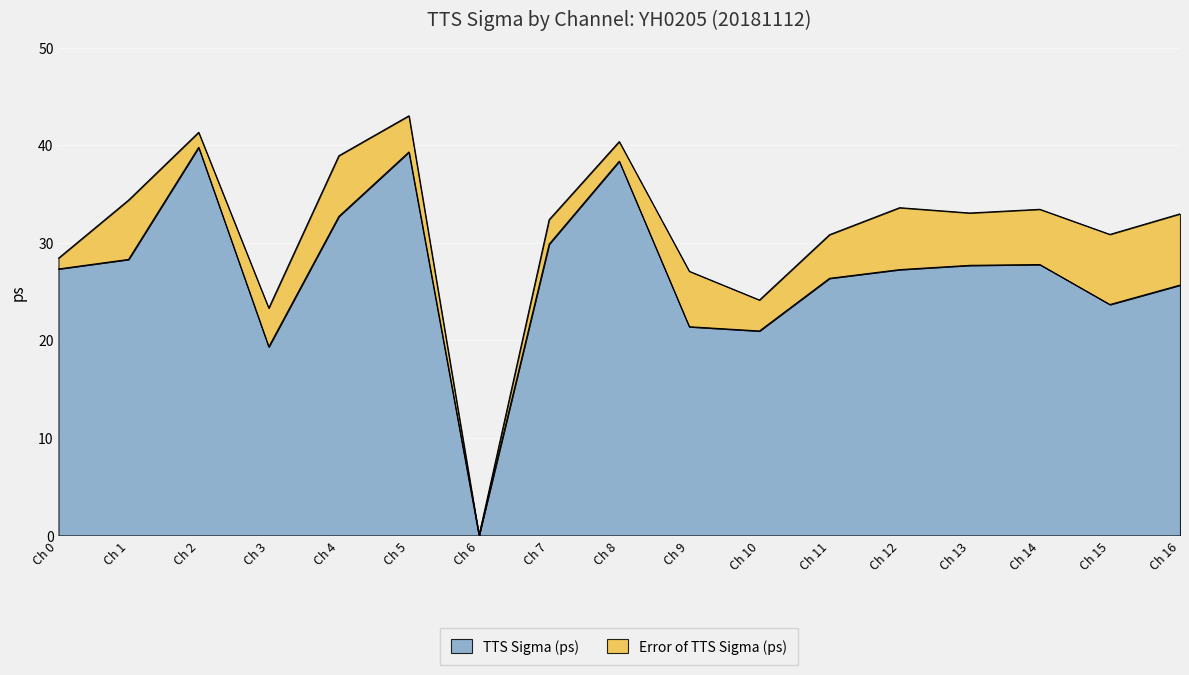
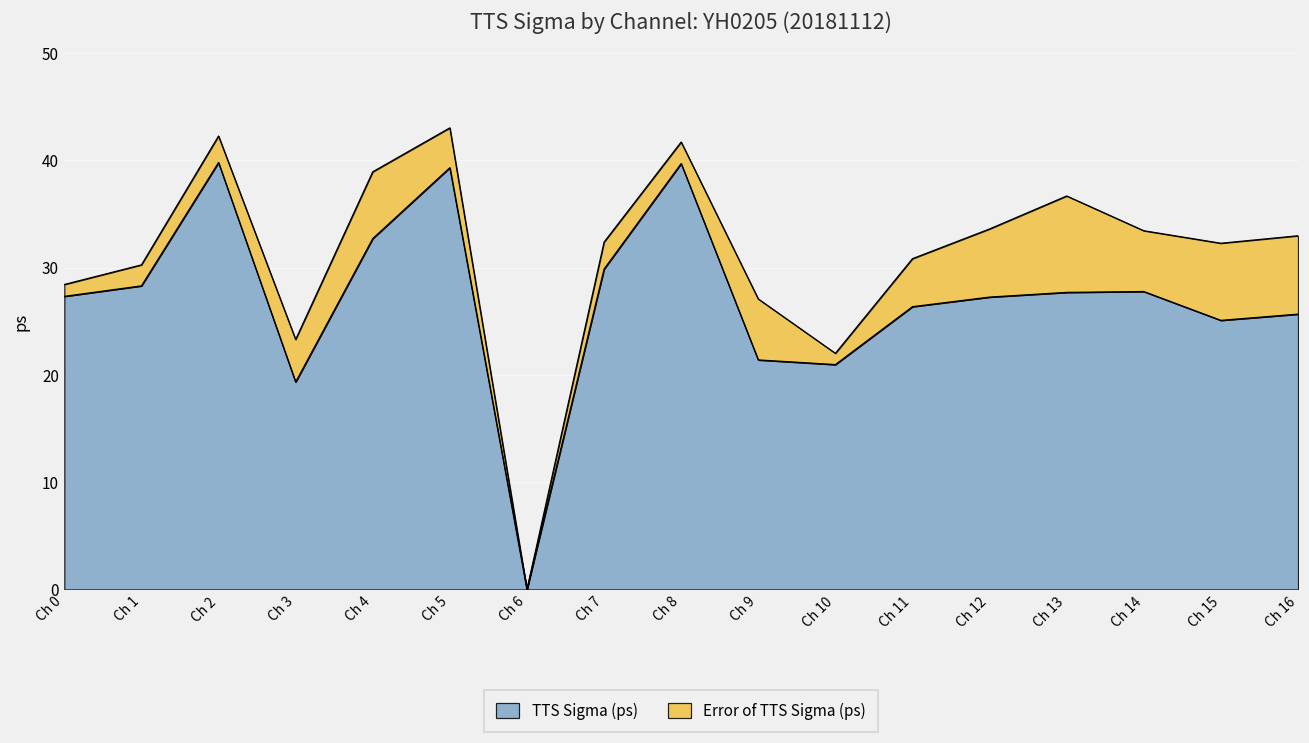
Error of TTS Sigma (ps), Ch 1: 6 -> 2
Error of TTS Sigma (ps), Ch 2: 1.5 -> 2.5
TTS Sigma (ps), Ch 8: 38 -> 40
Error of TTS Sigma (ps), Ch 10: 3 -> 1
Error of TTS Sigma (ps), Ch 13: 5 -> 9
TTS Sigma (ps), Ch 15: 24 -> 25
